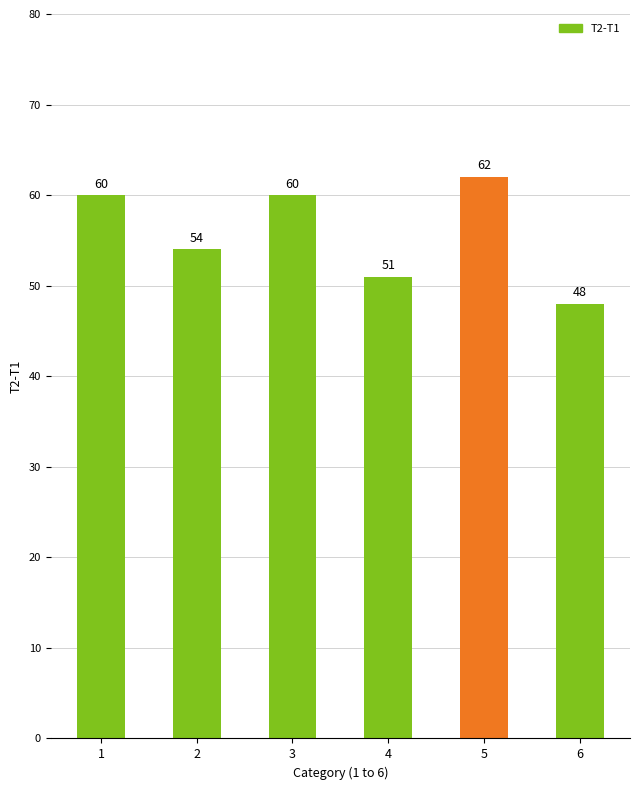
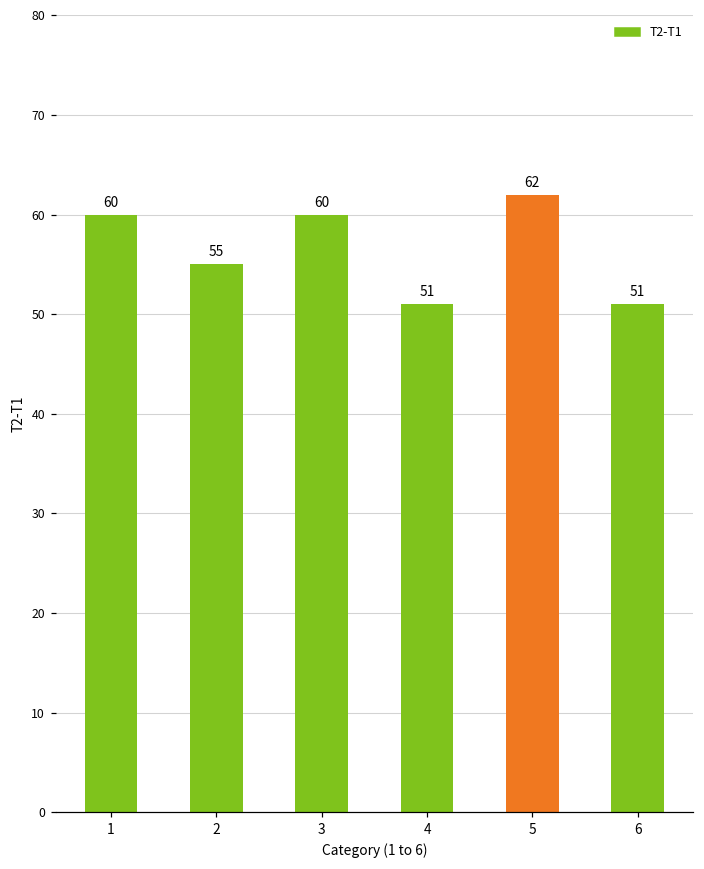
2: 54 -> 55
6: 48 -> 51
